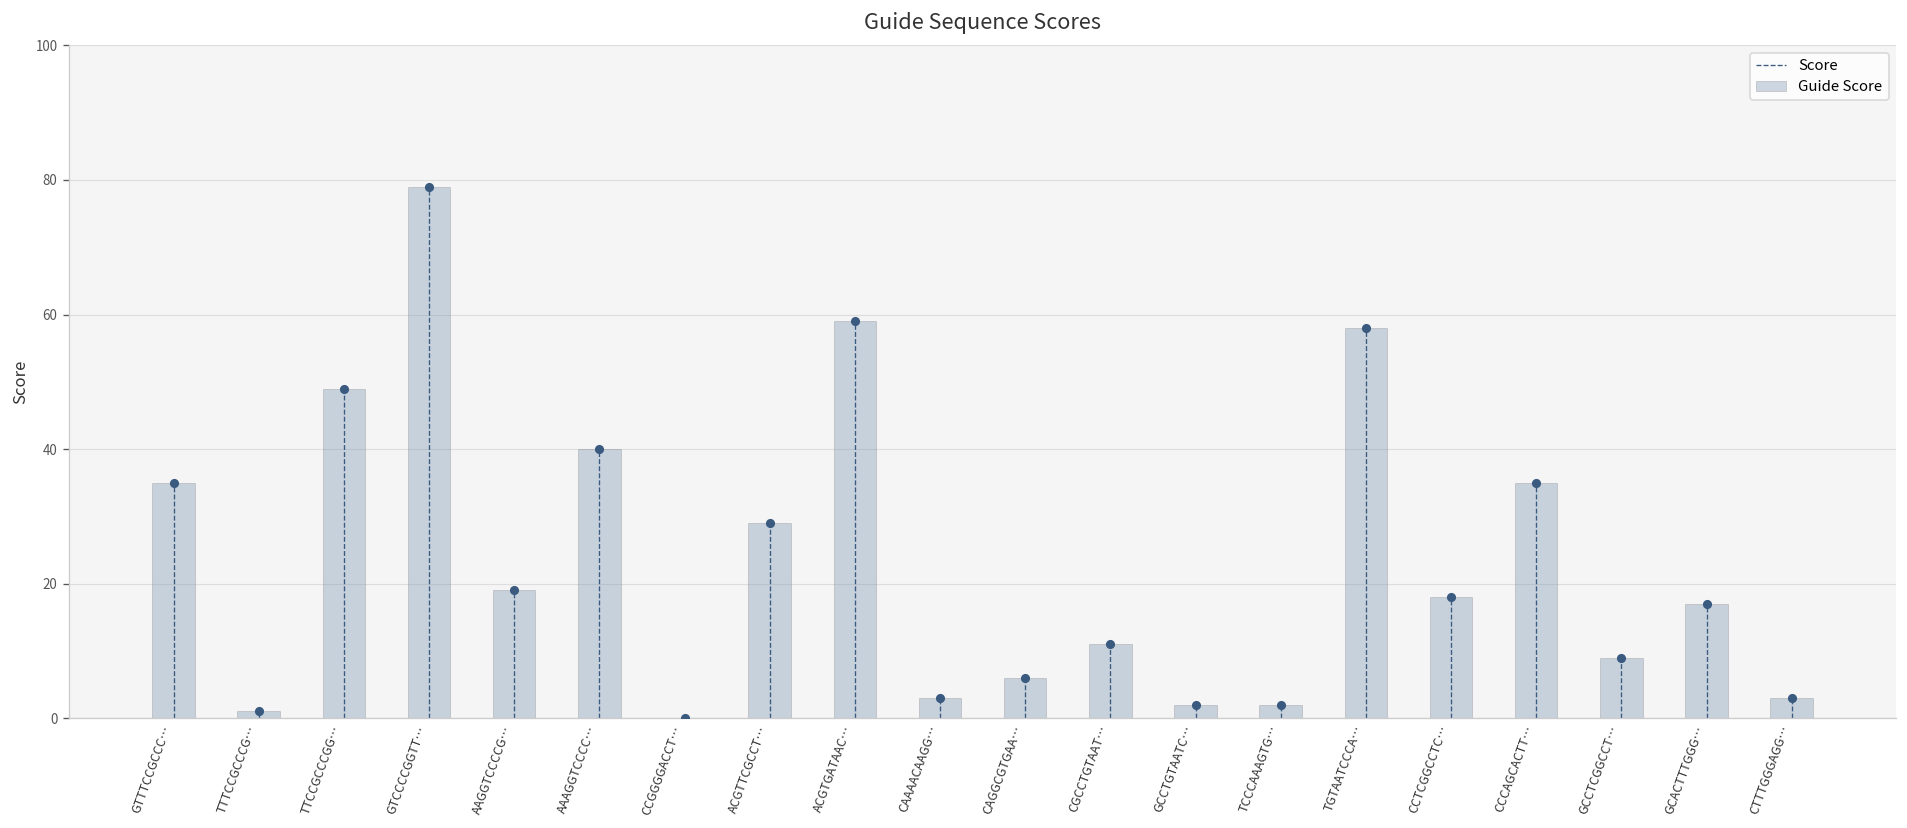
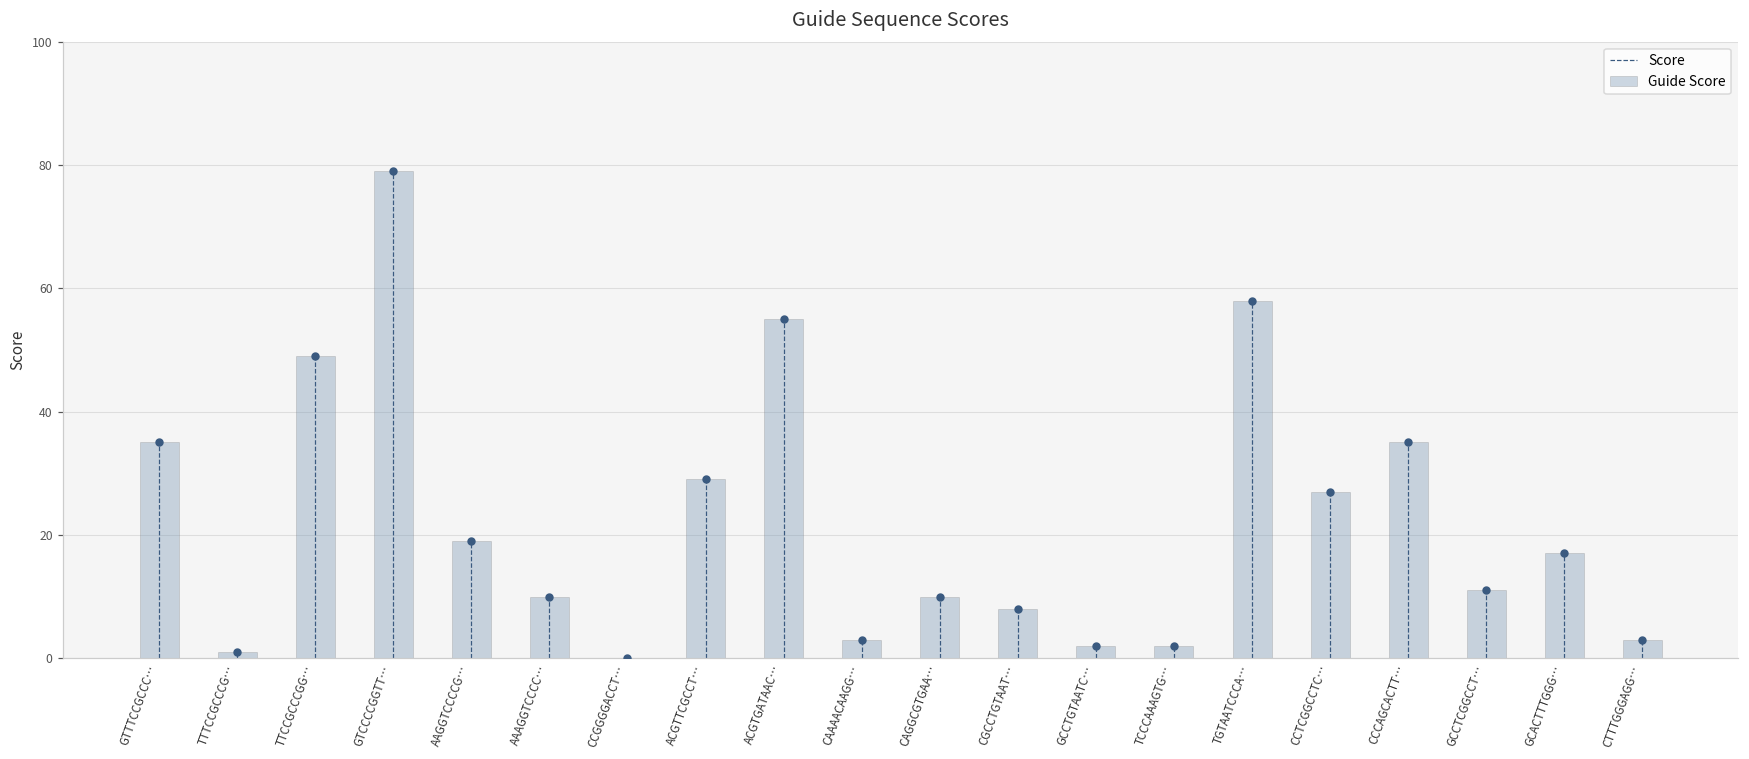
Guide Score, AAAGGTCCCC…: 40 -> 10
Guide Score, ACGTGATAAC…: 59 -> 55
Guide Score, CAGGCGTGAA…: 6 -> 10
Guide Score, CGCCTGTAAT…: 11 -> 8
Guide Score, CCTCGGCCTC…: 18 -> 27
Guide Score, GCCTCGGCCT…: 9 -> 11
